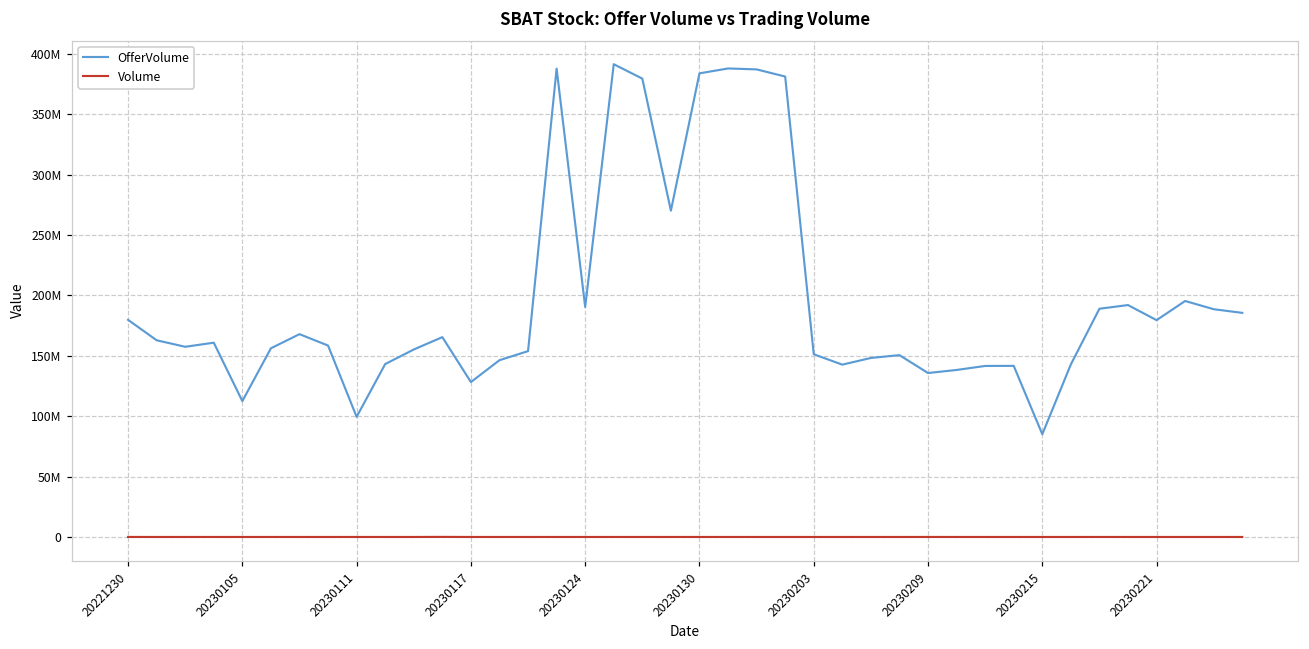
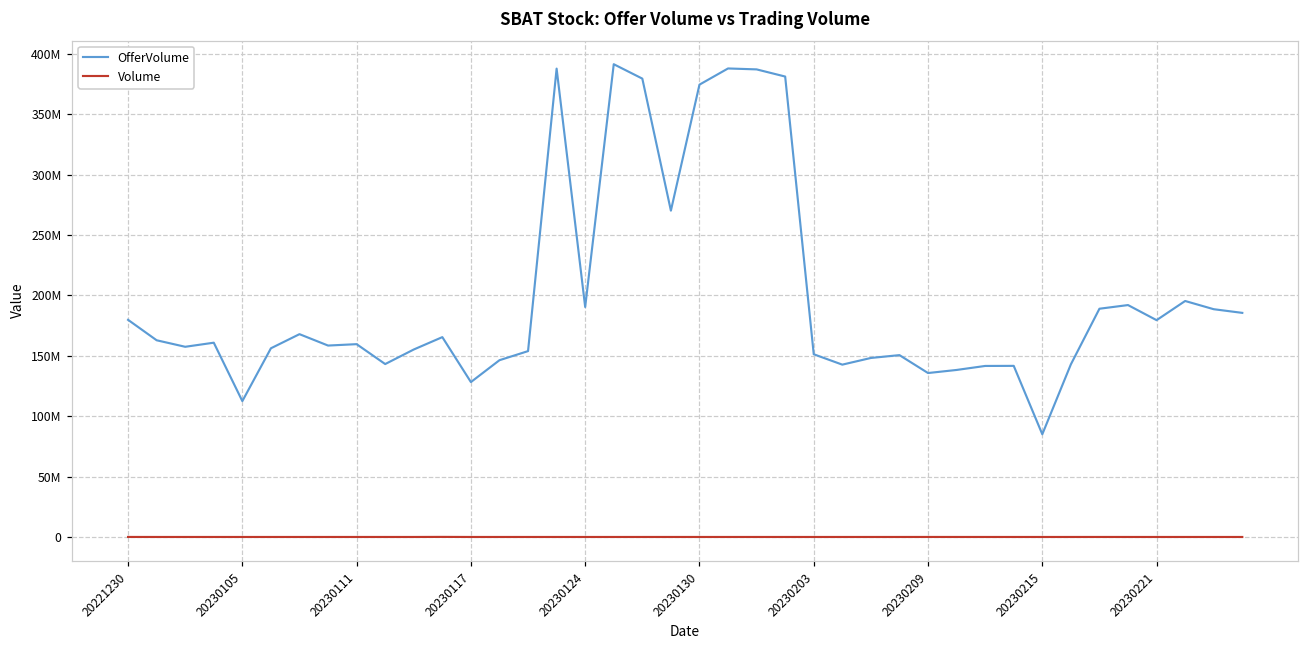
OfferVolume, 20230111: 99000000 -> 160000000
OfferVolume, 20230130: 384000000 -> 375000000
